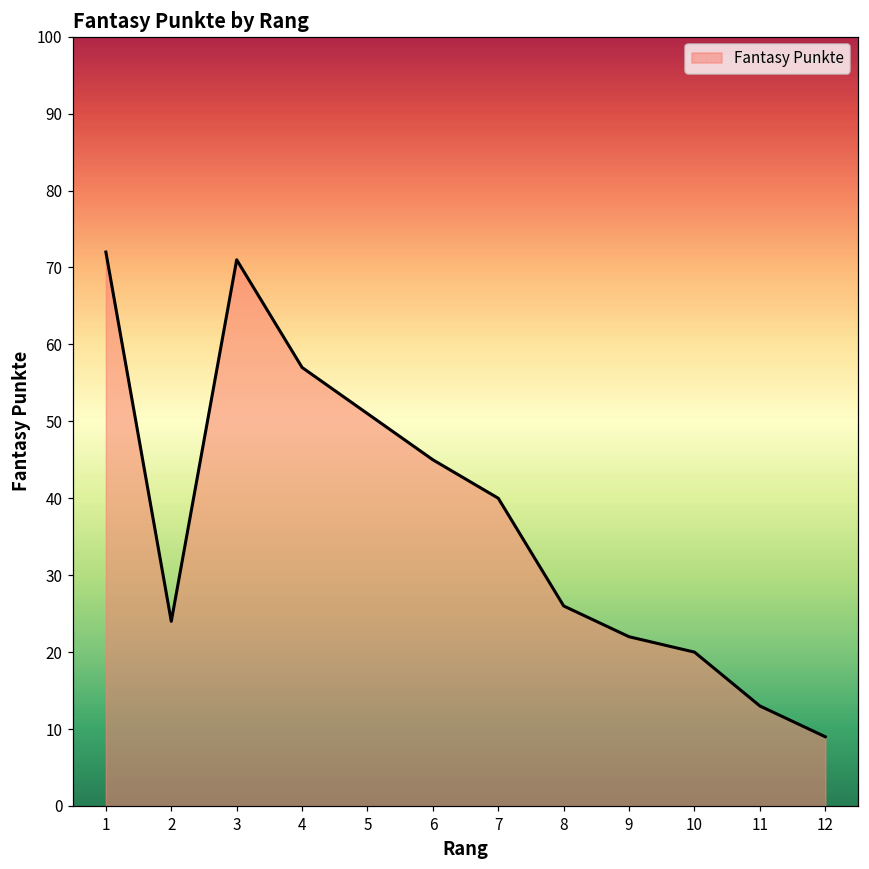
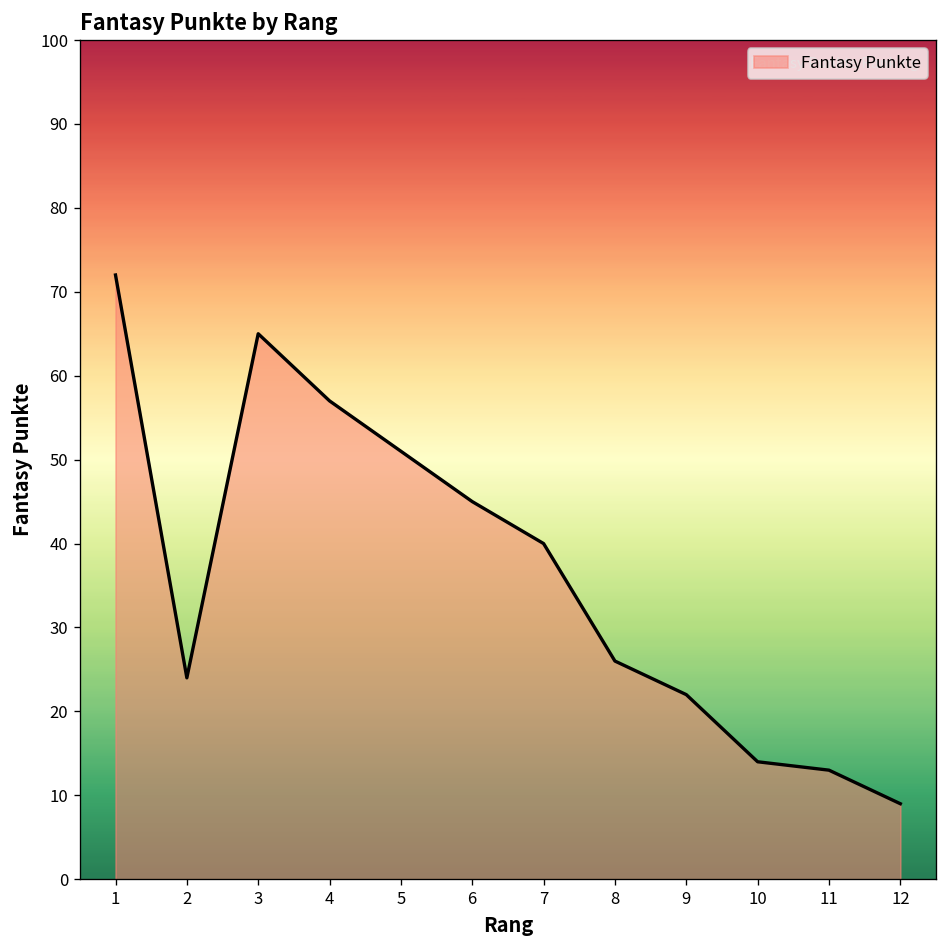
3: 71 -> 65
10: 20 -> 14
